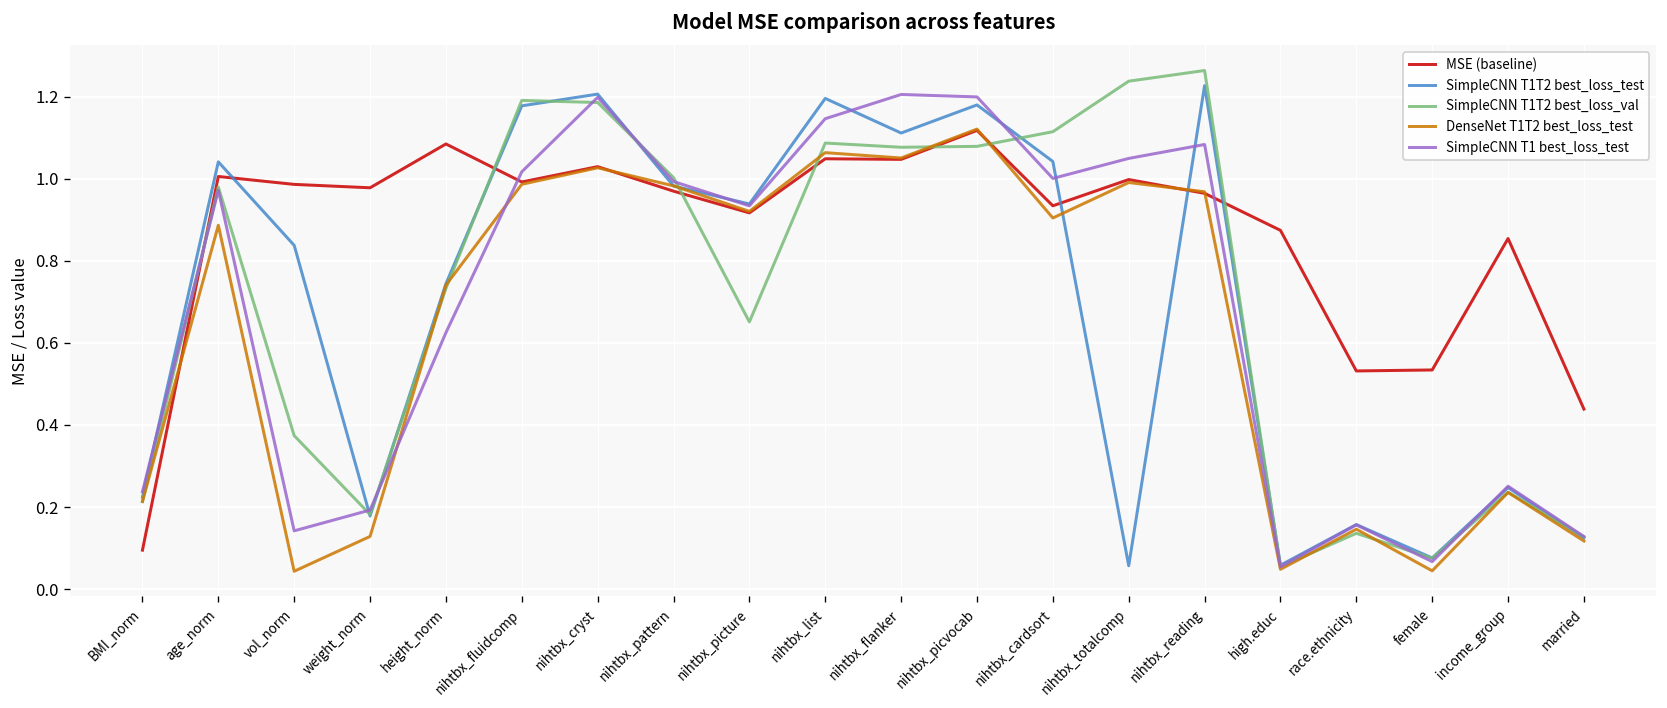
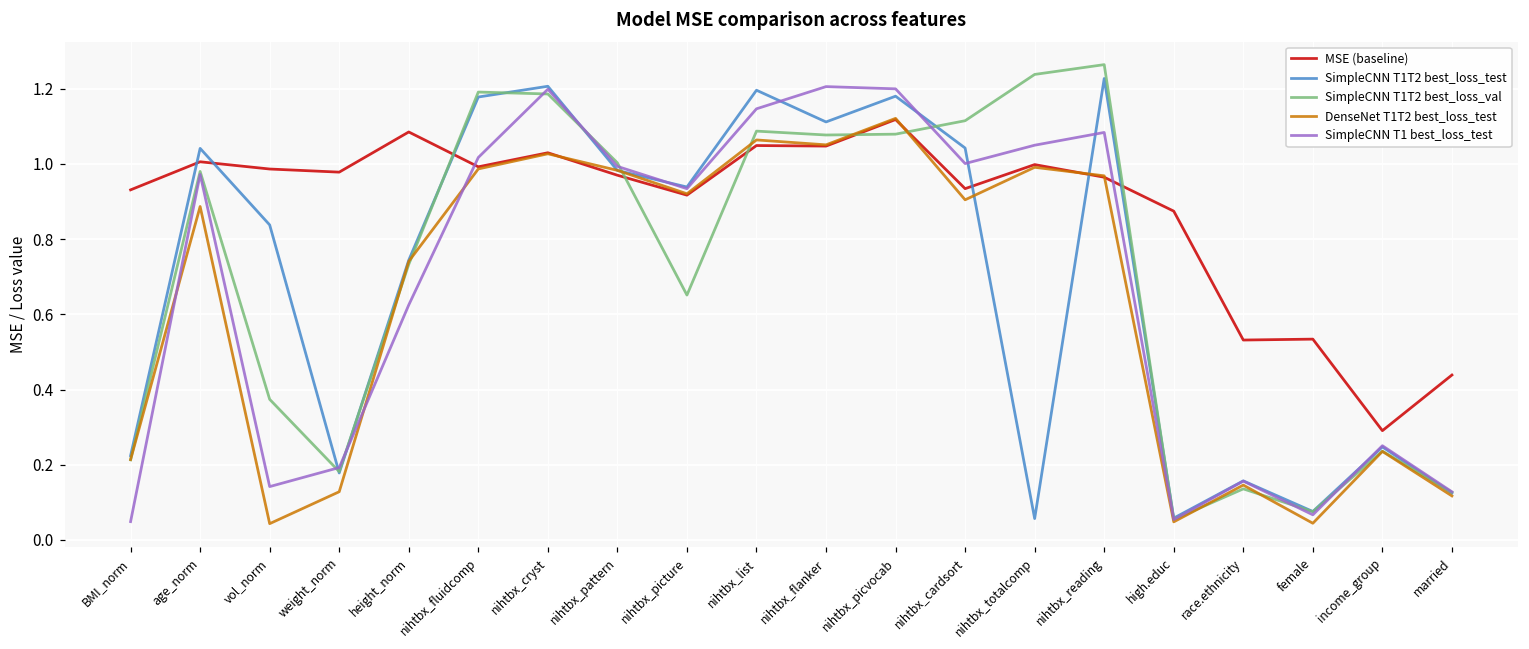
MSE (baseline), BMI_norm: 0.09 -> 0.93
SimpleCNN T1 best_loss_test, BMI_norm: 0.24 -> 0.05
MSE (baseline), income_group: 0.85 -> 0.29
